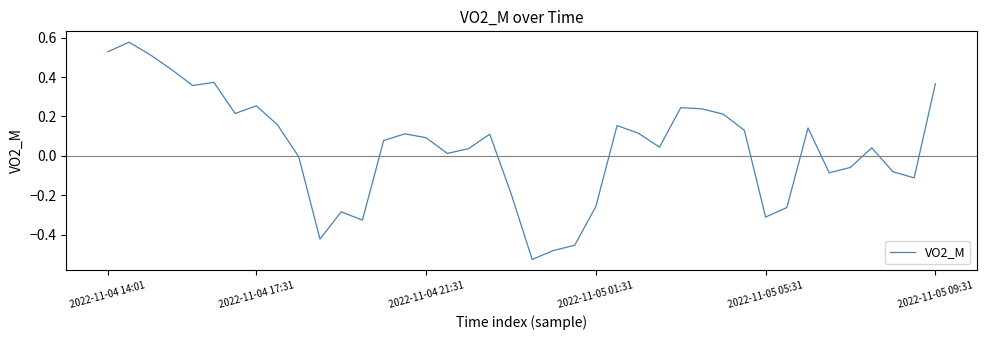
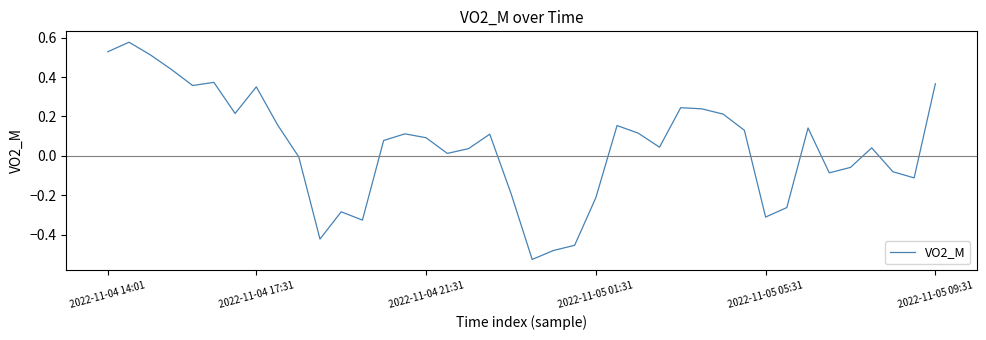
2022-11-04 17:31: 0.25 -> 0.35
2022-11-05 01:31: -0.26 -> -0.21
